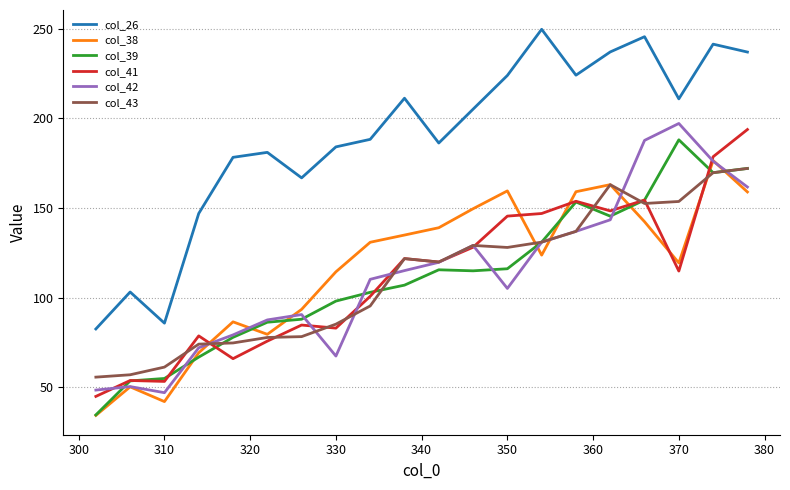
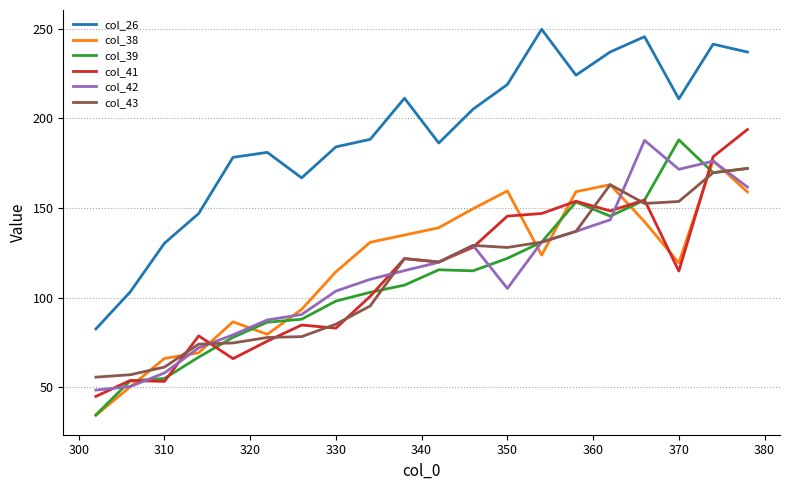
col_26, 310: 86 -> 130
col_38, 310: 42 -> 66
col_42, 310: 47 -> 58
col_42, 330: 68 -> 104
col_26, 350: 224 -> 219
col_39, 350: 116 -> 122
col_42, 370: 197 -> 172
